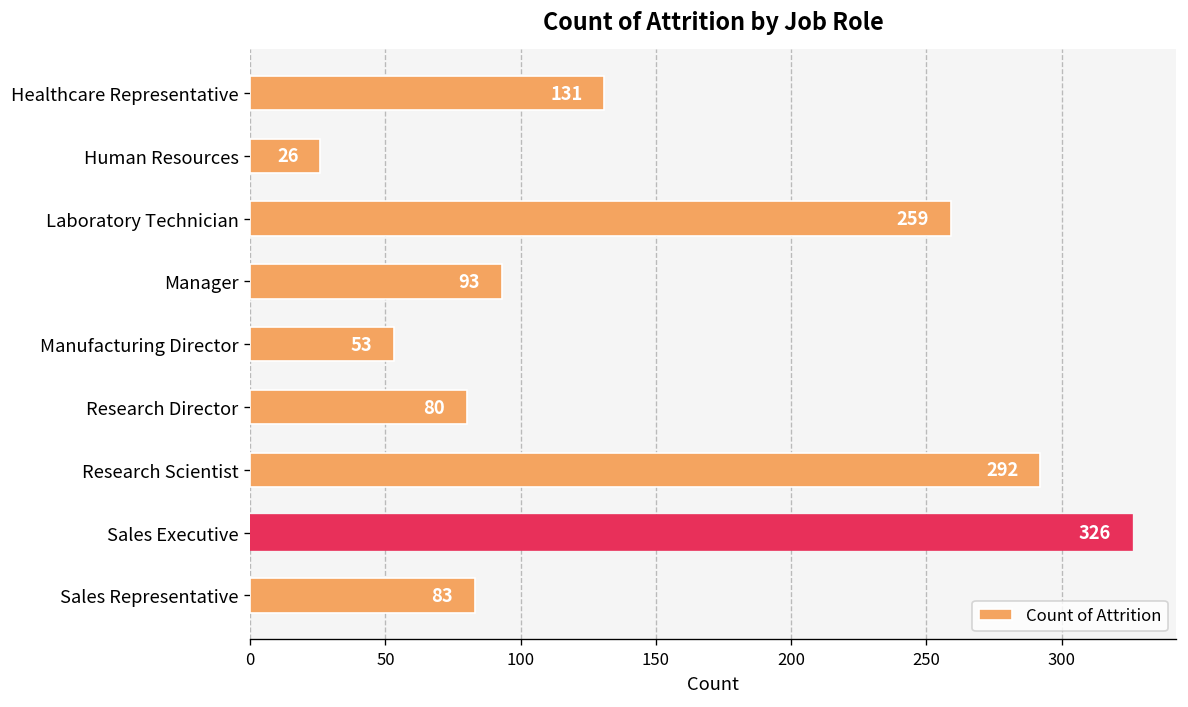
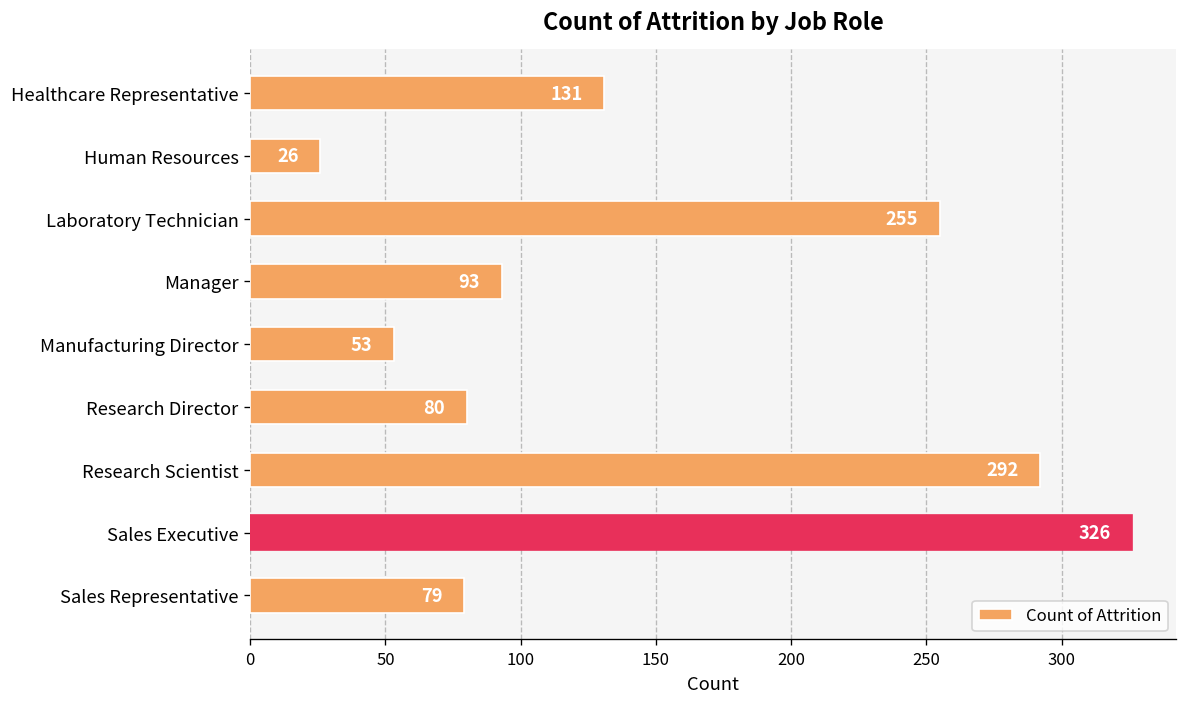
Laboratory Technician: 259 -> 255
Sales Representative: 83 -> 79
